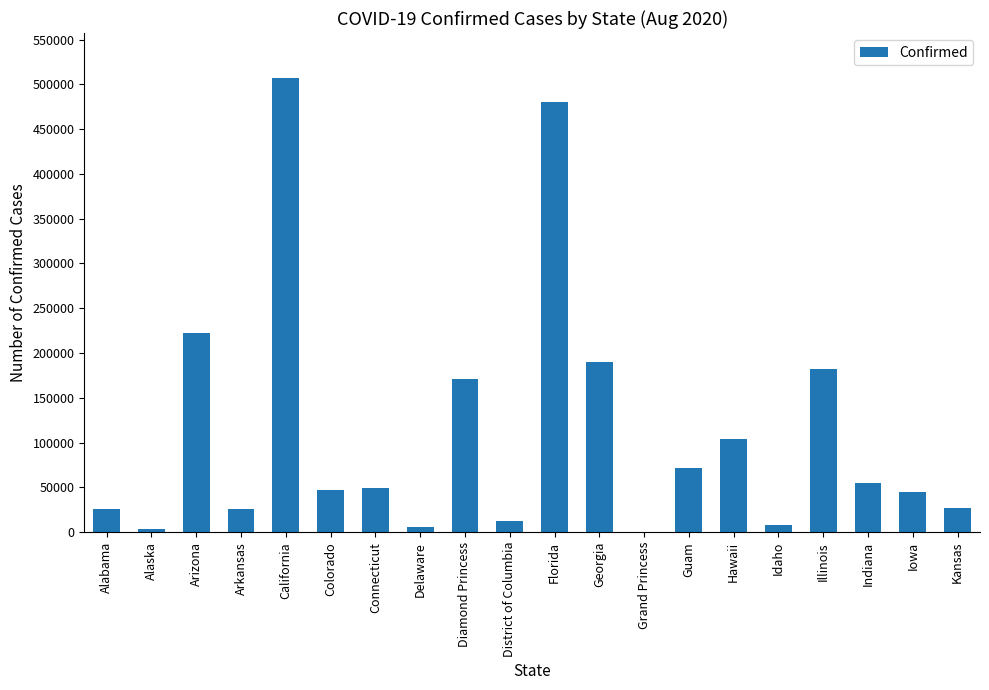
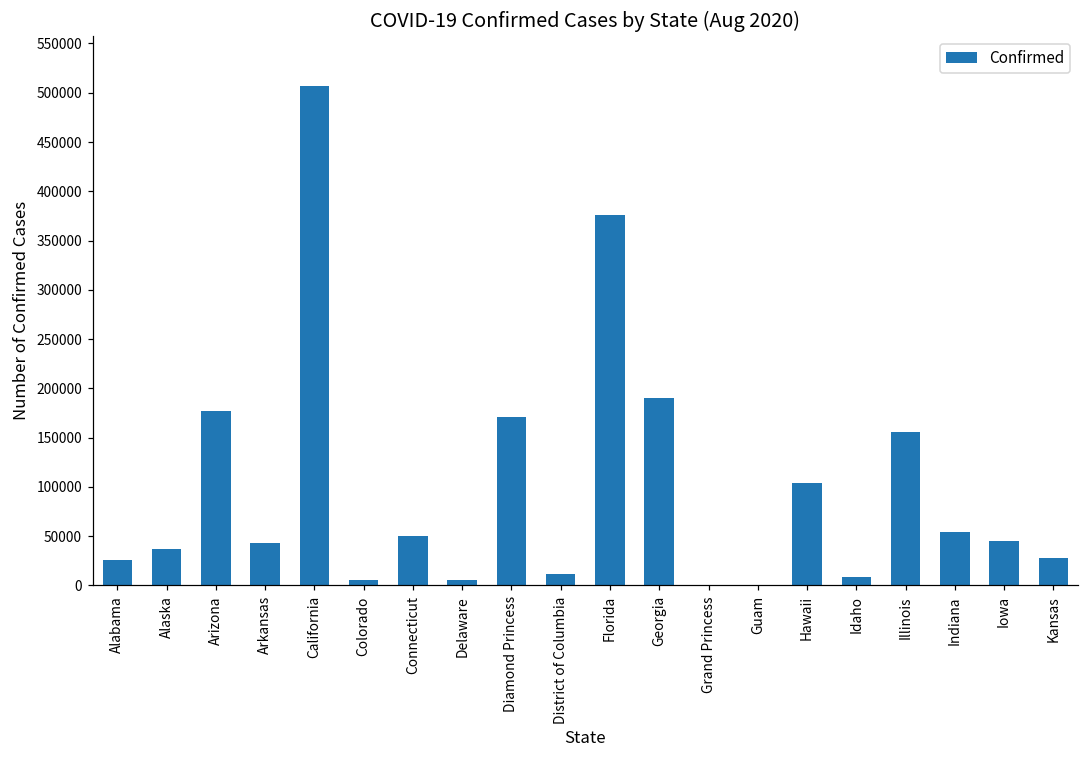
Alaska: 0 -> 40000
Arizona: 220000 -> 180000
Arkansas: 30000 -> 40000
Colorado: 50000 -> 10000
Florida: 480000 -> 380000
Guam: 70000 -> 0
Illinois: 180000 -> 160000
